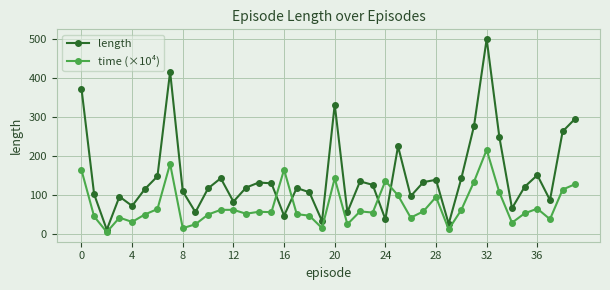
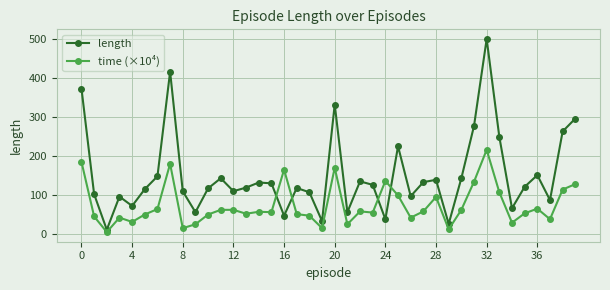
time (×10⁴), 0: 160 -> 190
length, 12: 80 -> 110
time (×10⁴), 20: 140 -> 170
